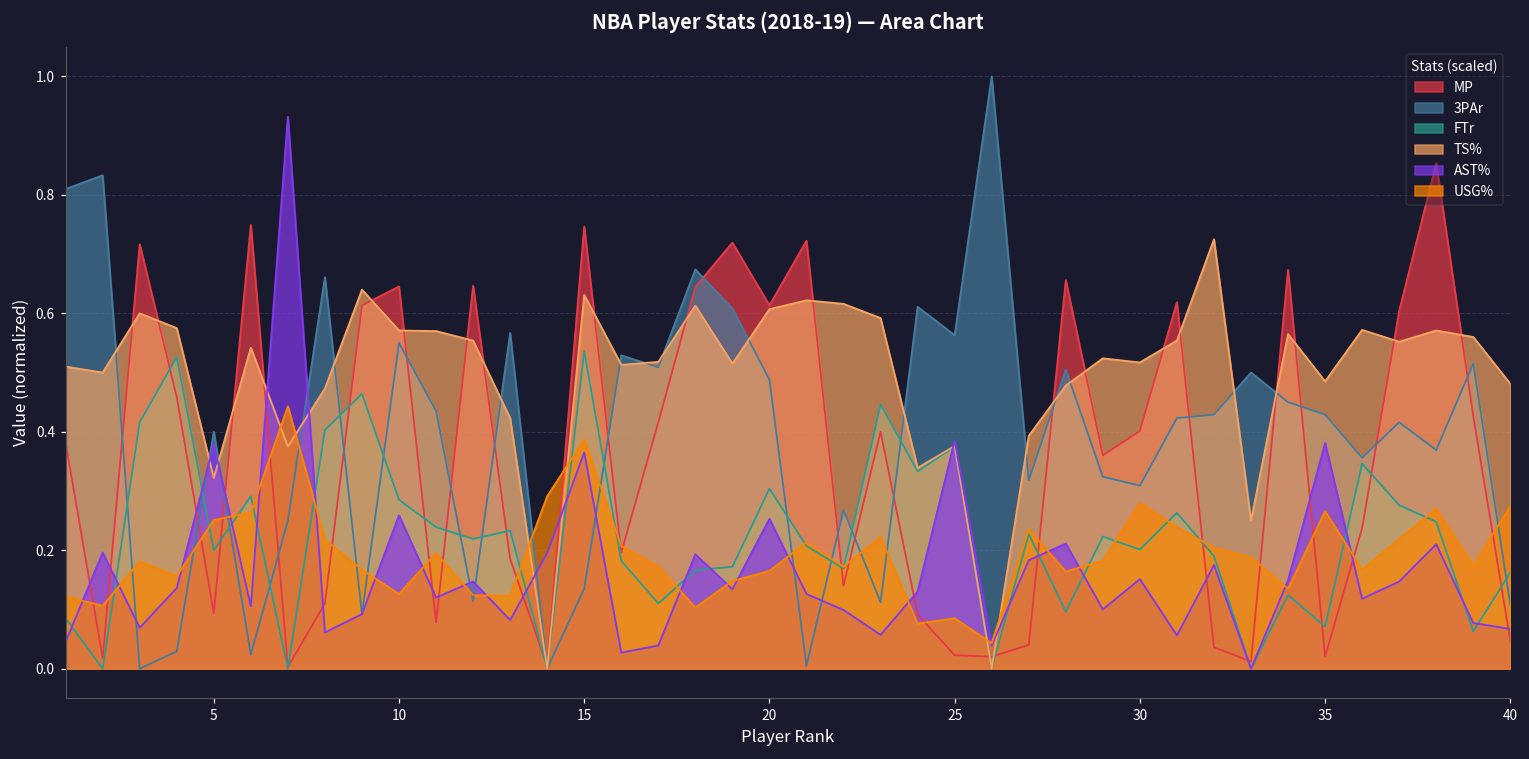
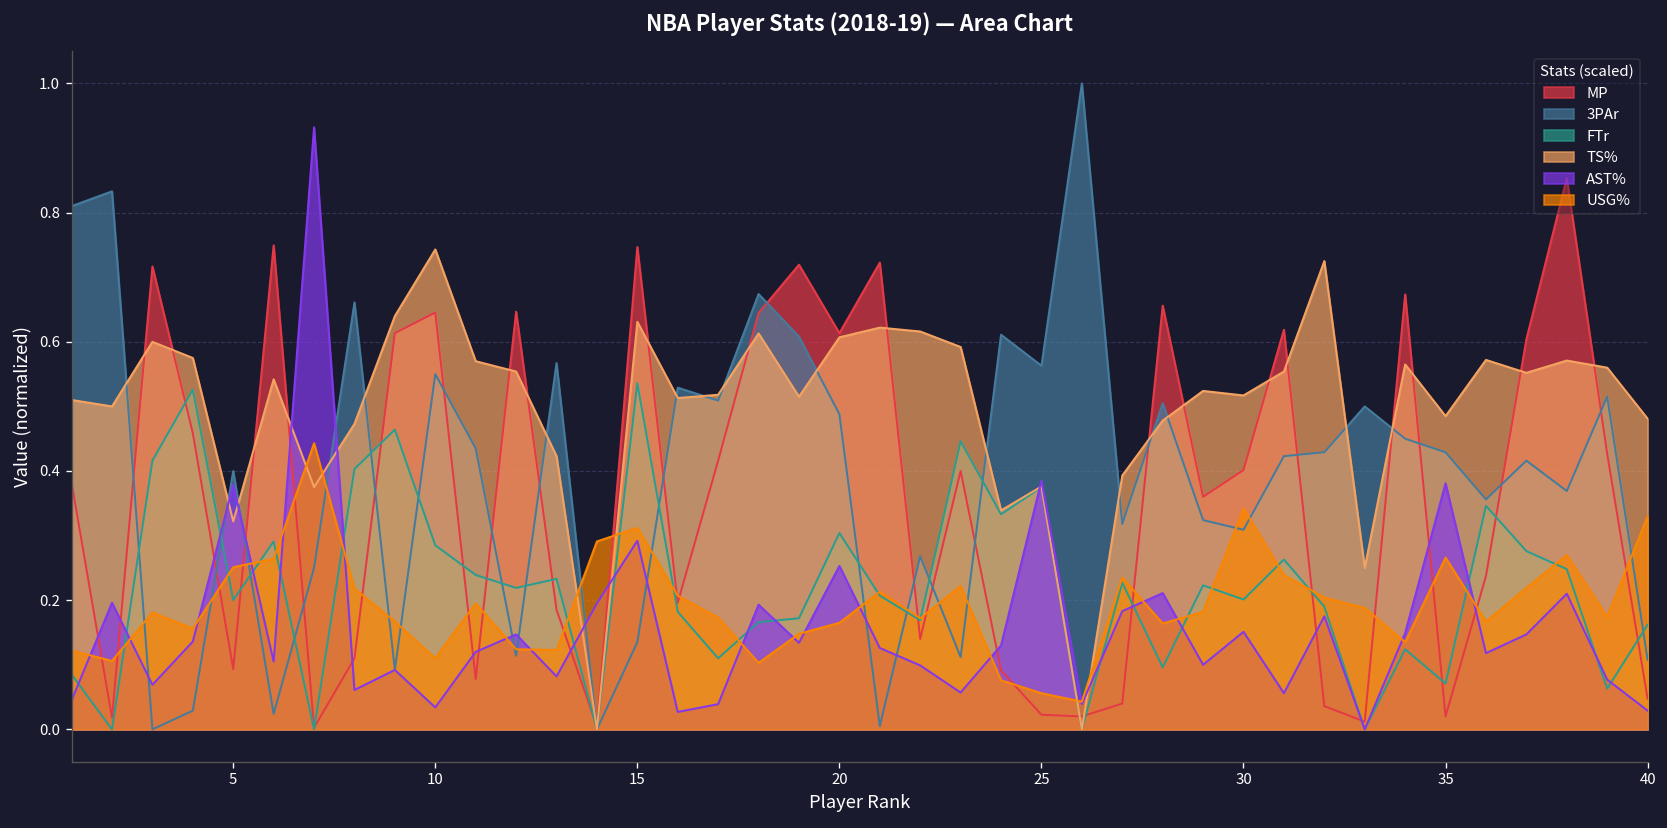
TS%, 10: 0.57 -> 0.74
AST%, 10: 0.26 -> 0.03
USG%, 10: 0.13 -> 0.11
AST%, 15: 0.37 -> 0.29
USG%, 15: 0.39 -> 0.31
USG%, 25: 0.09 -> 0.06
USG%, 30: 0.28 -> 0.34
AST%, 40: 0.07 -> 0.03
USG%, 40: 0.27 -> 0.33
